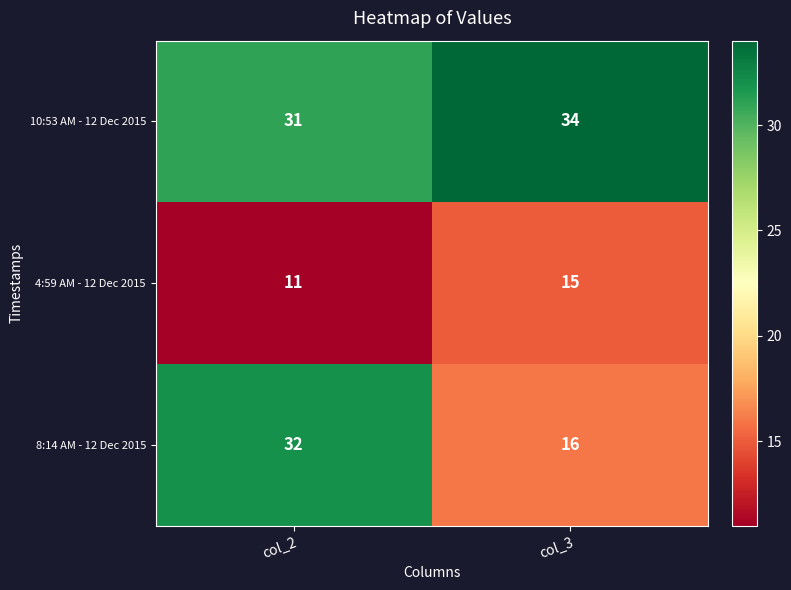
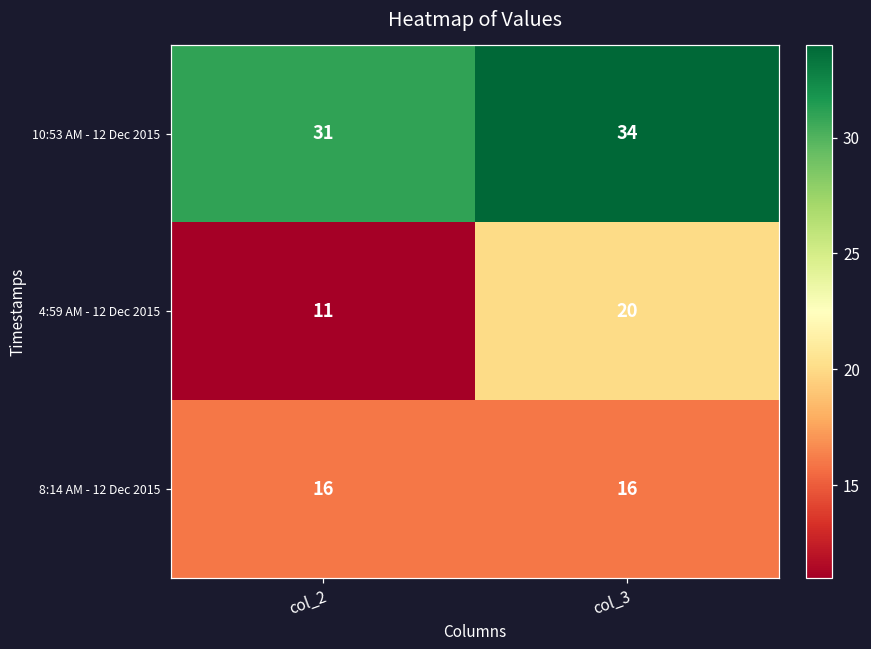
4:59 AM - 12 Dec 2015, col_3: 15 -> 20
8:14 AM - 12 Dec 2015, col_2: 32 -> 16
